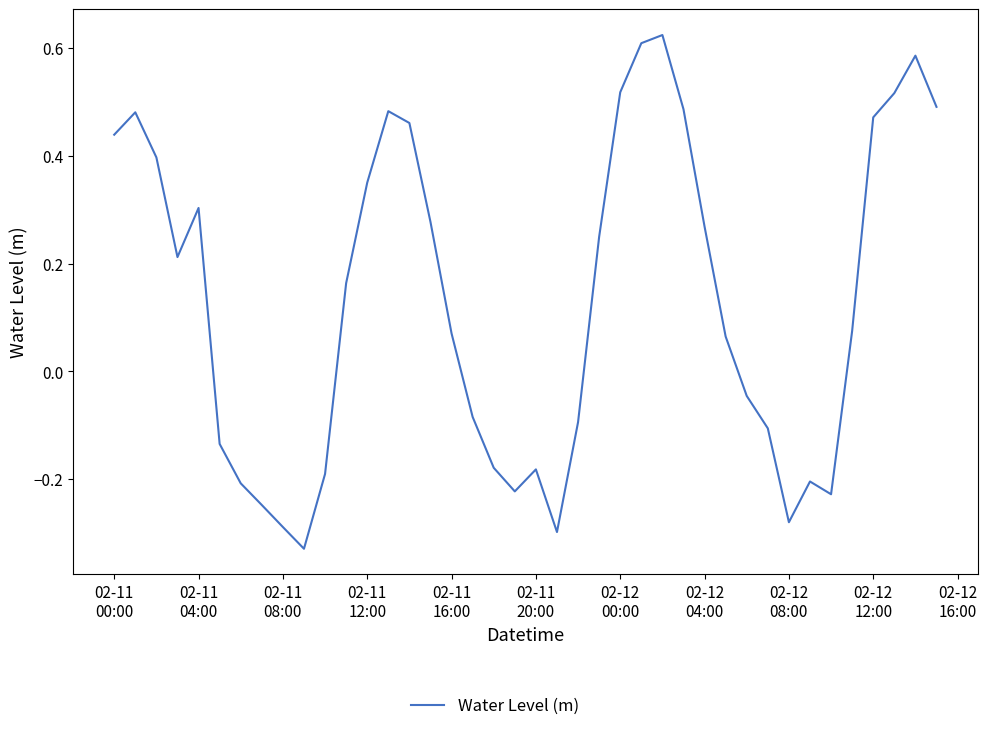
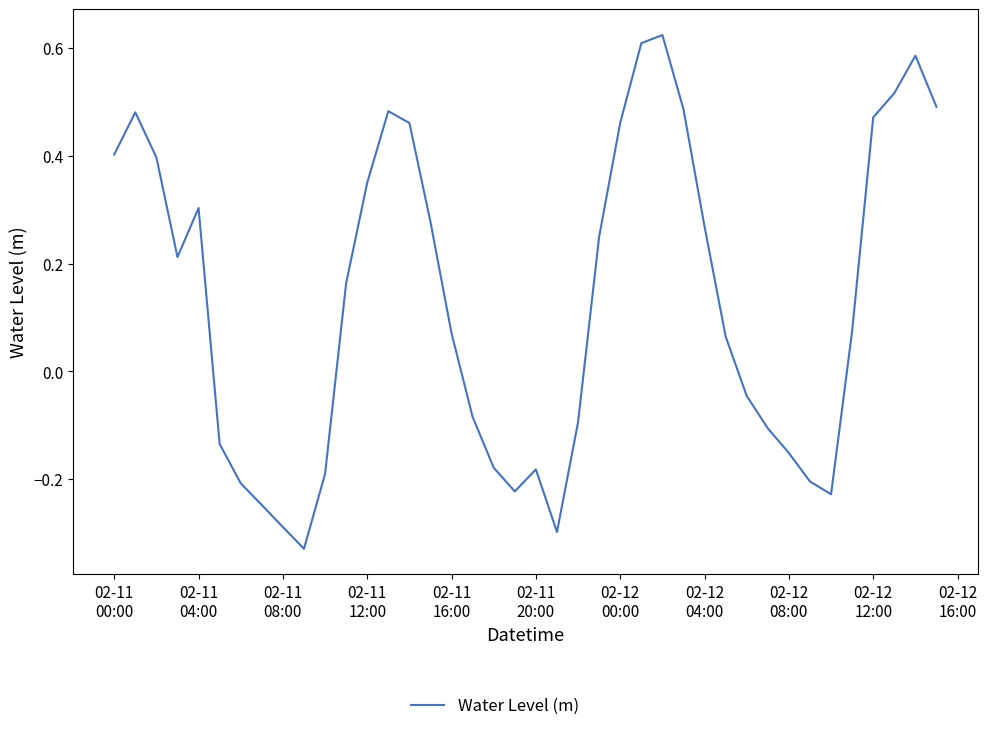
02-11 00:00: 0.44 -> 0.40
02-12 00:00: 0.52 -> 0.46
02-12 08:00: -0.28 -> -0.15
